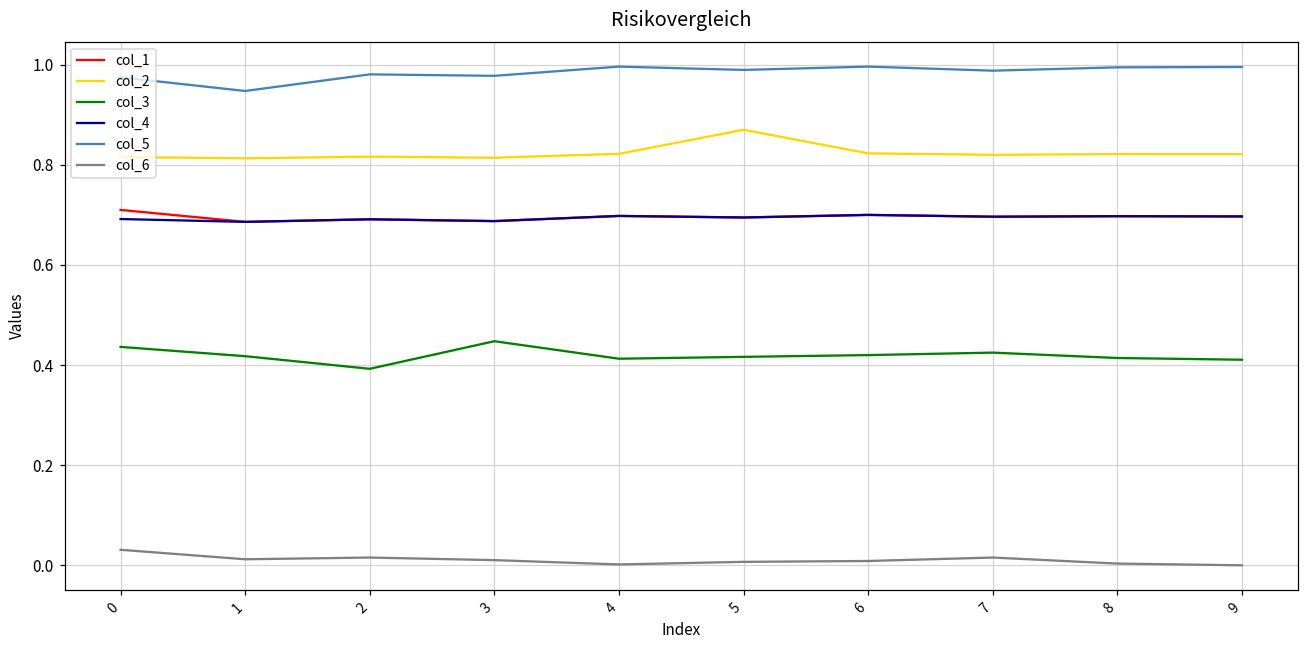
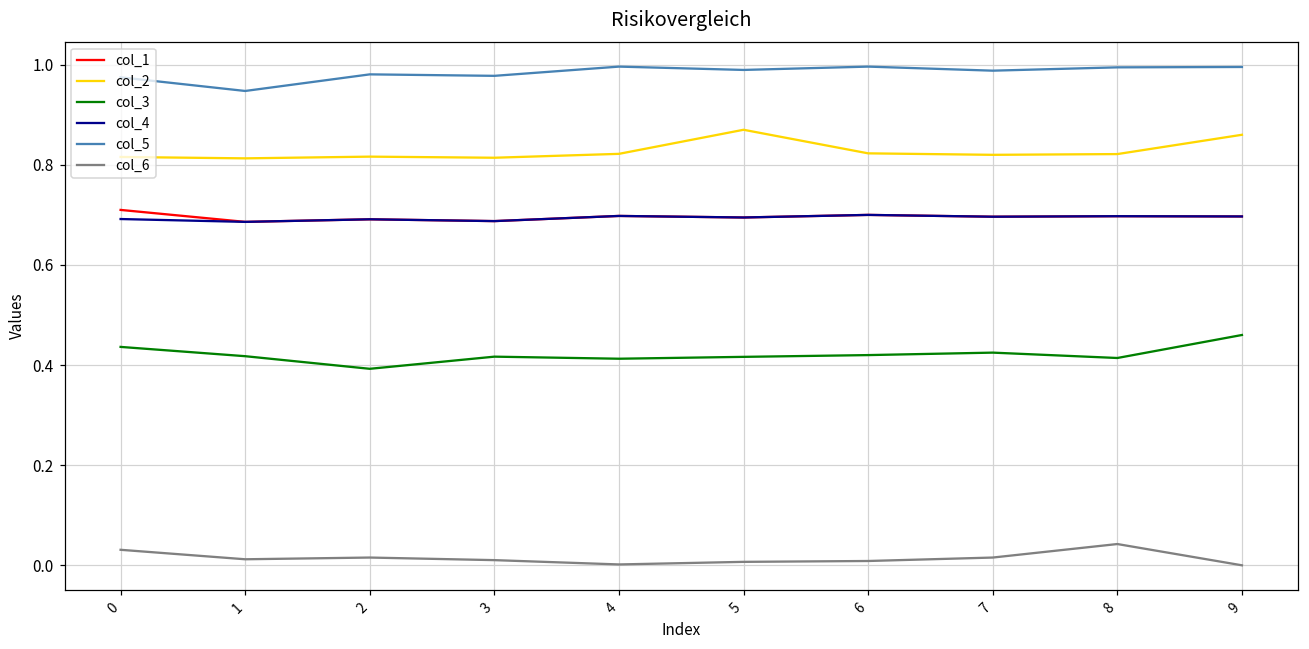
col_3, 3: 0.45 -> 0.42
col_6, 8: 0.00 -> 0.04
col_2, 9: 0.82 -> 0.86
col_3, 9: 0.41 -> 0.46
